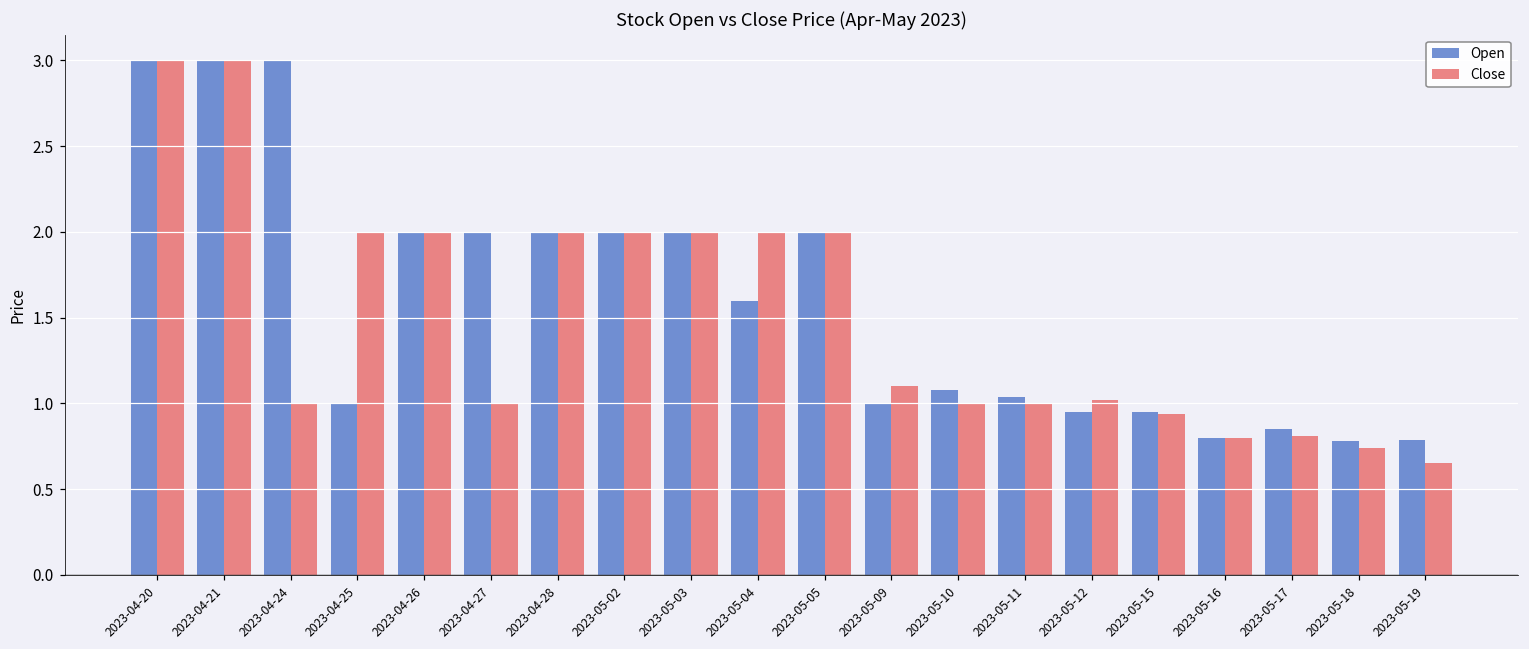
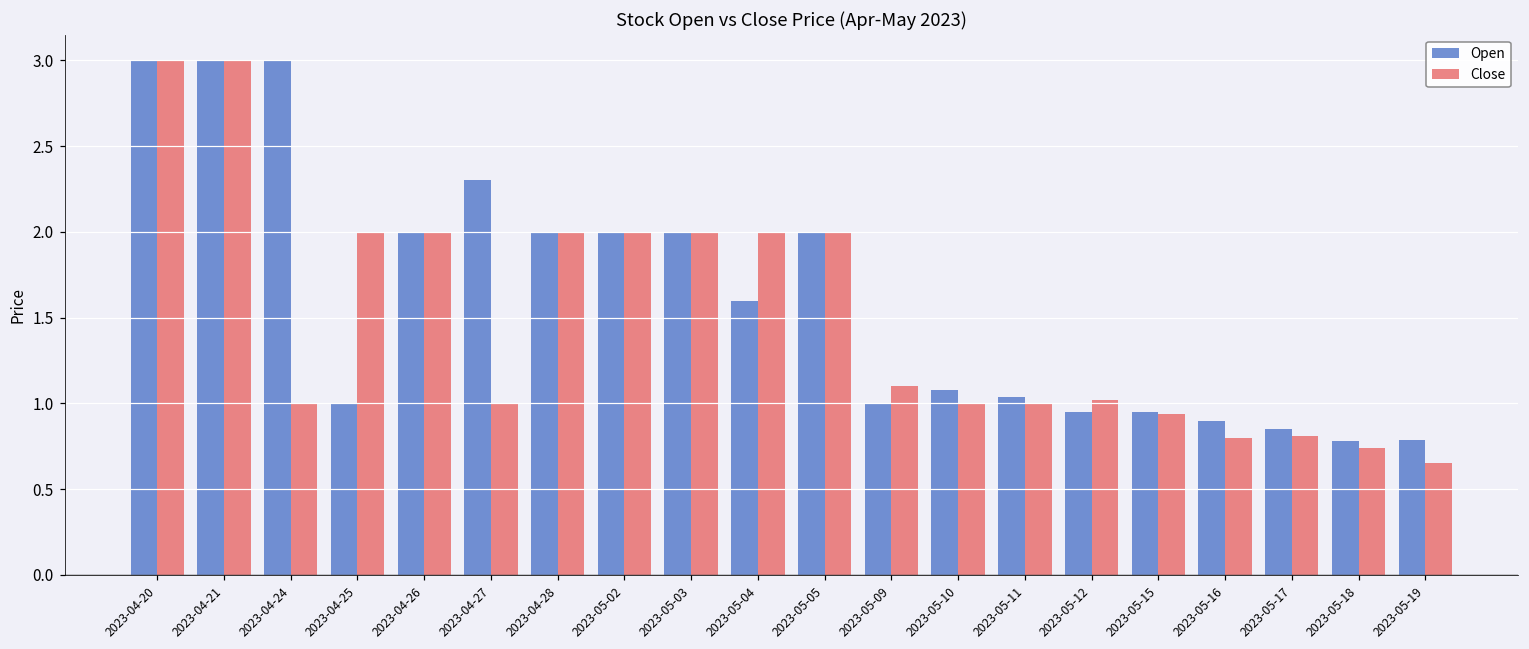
Open, 2023-04-27: 2.0 -> 2.3
Open, 2023-05-16: 0.8 -> 0.9
